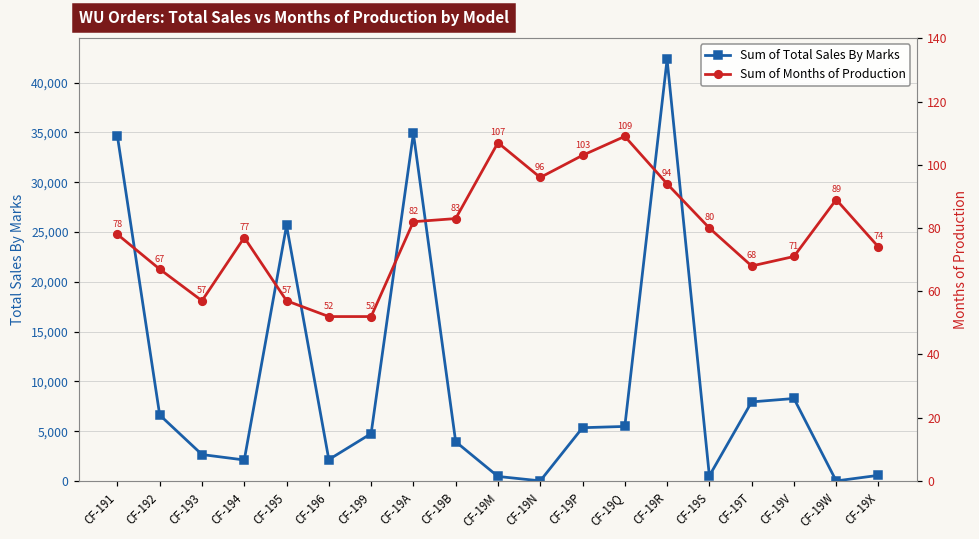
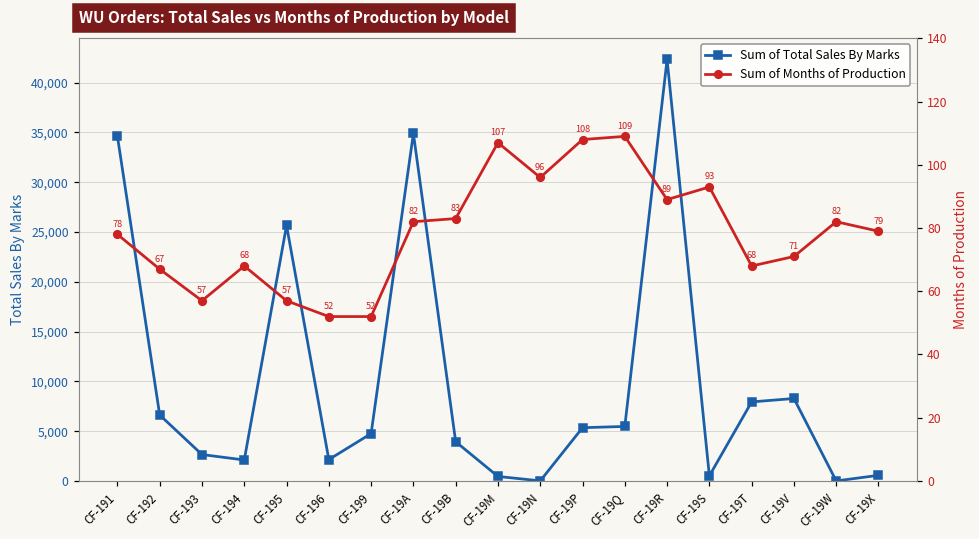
Sum of Months of Production, CF-194: 77 -> 68
Sum of Months of Production, CF-19P: 103 -> 108
Sum of Months of Production, CF-19R: 94 -> 89
Sum of Months of Production, CF-19S: 80 -> 93
Sum of Months of Production, CF-19W: 89 -> 82
Sum of Months of Production, CF-19X: 74 -> 79
